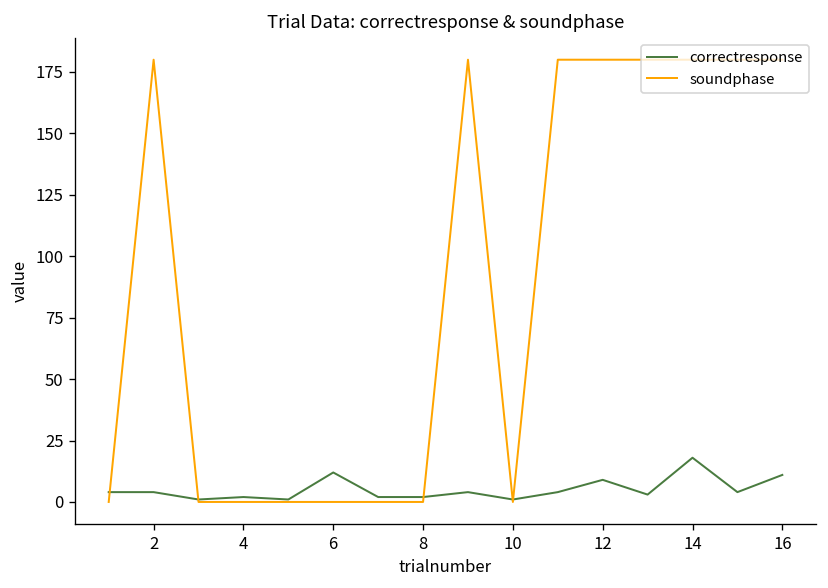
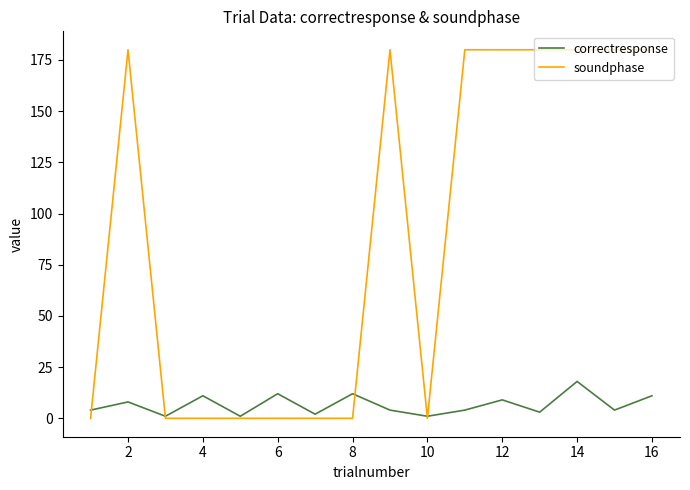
correctresponse, 2: 4 -> 8
correctresponse, 4: 2 -> 11
correctresponse, 8: 2 -> 12
